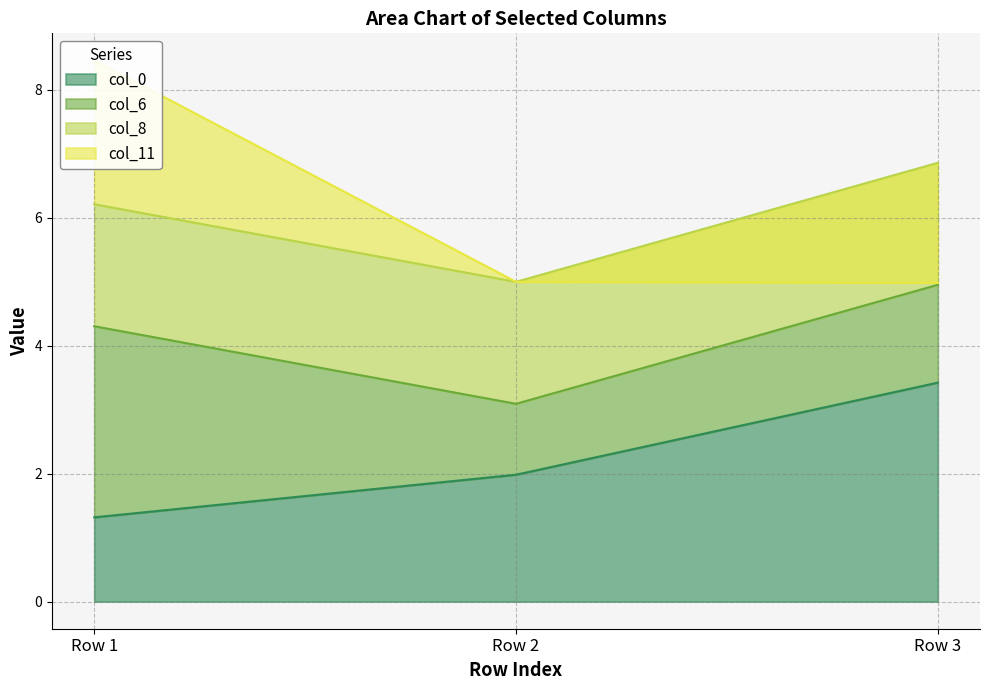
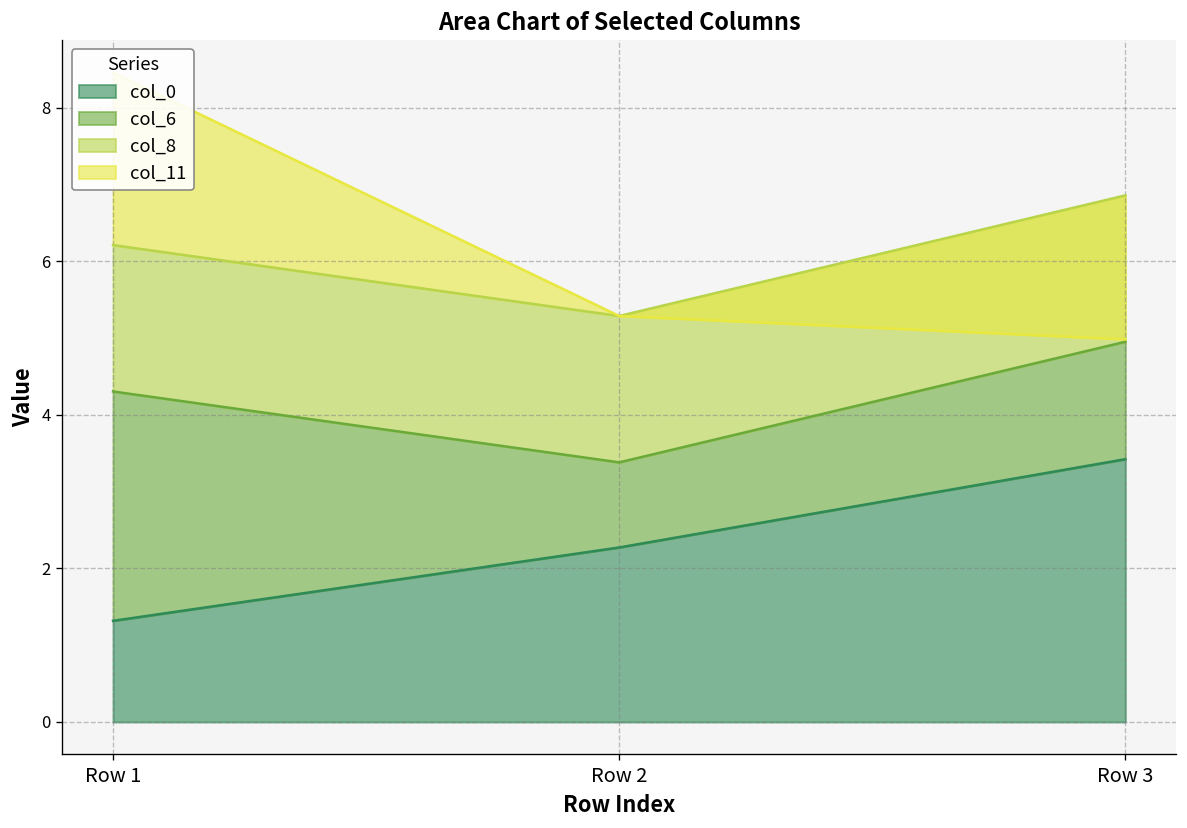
col_0, Row 2: 2.0 -> 2.3
